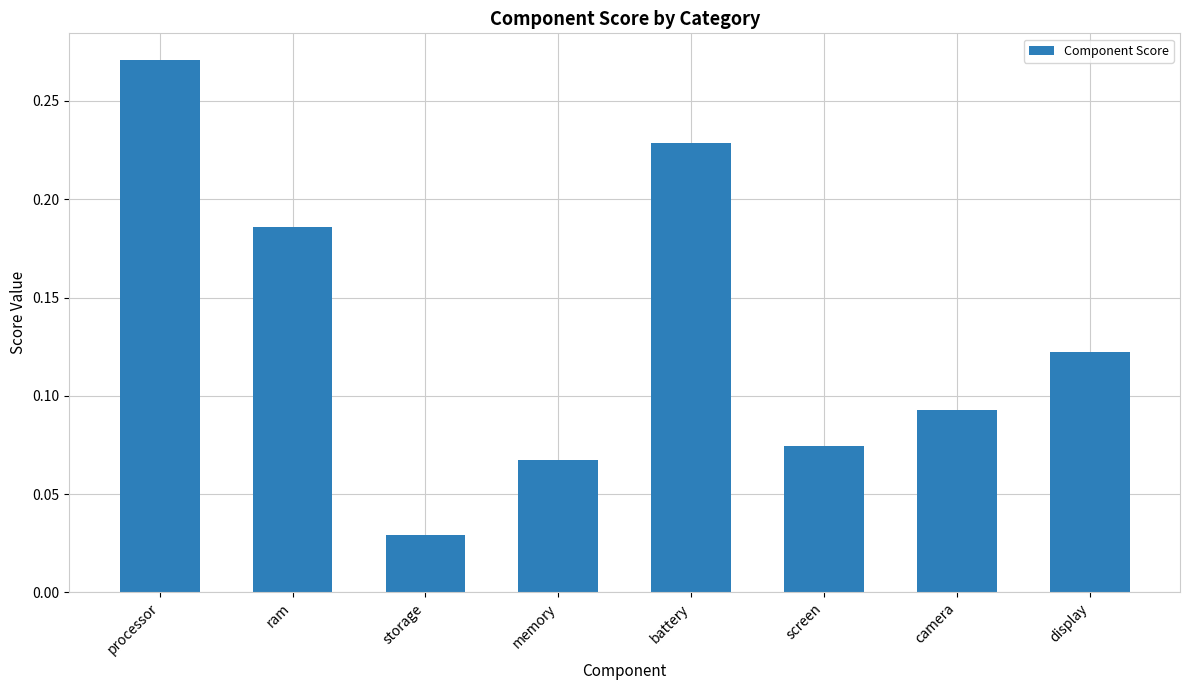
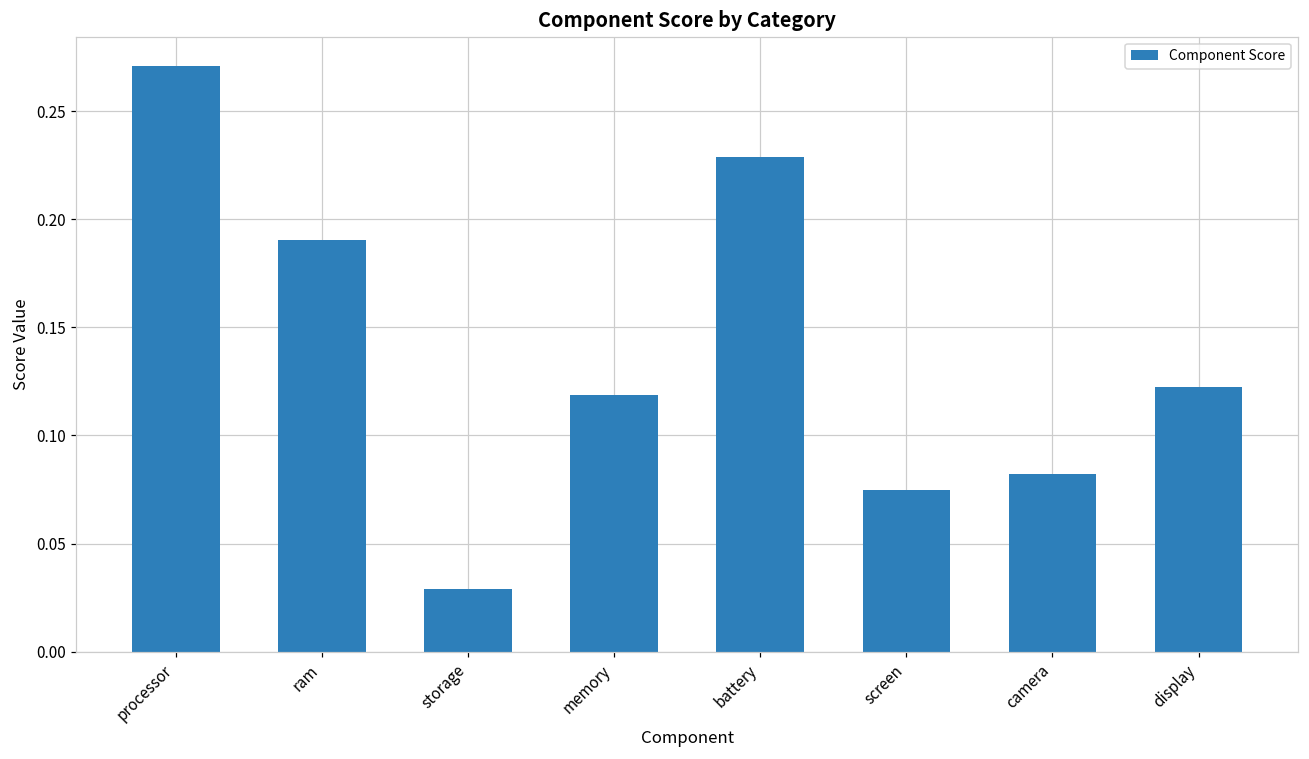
ram: 0.186 -> 0.190
memory: 0.067 -> 0.119
camera: 0.093 -> 0.082
